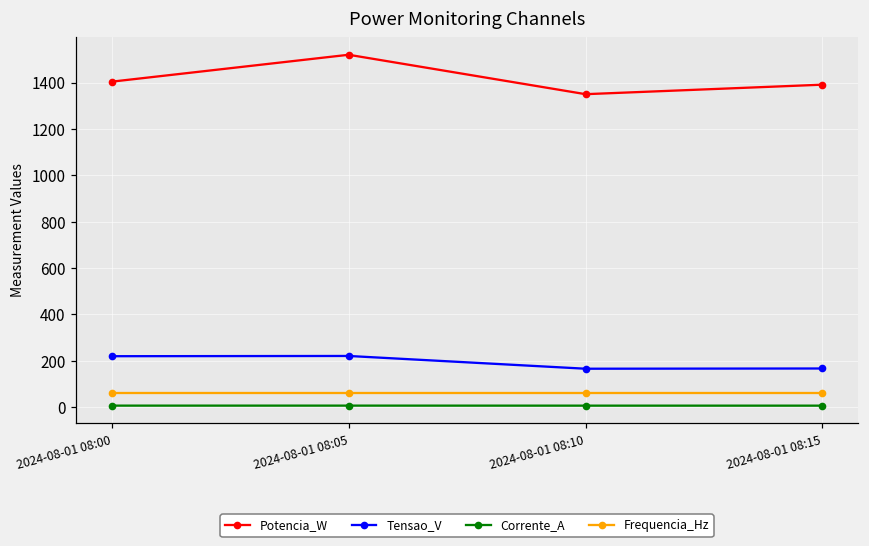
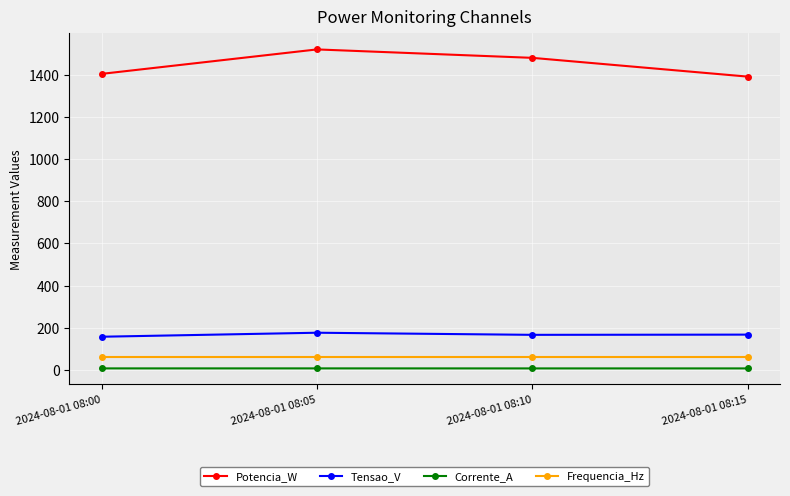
Tensao_V, 2024-08-01 08:00: 220 -> 160
Tensao_V, 2024-08-01 08:05: 220 -> 180
Potencia_W, 2024-08-01 08:10: 1350 -> 1480
